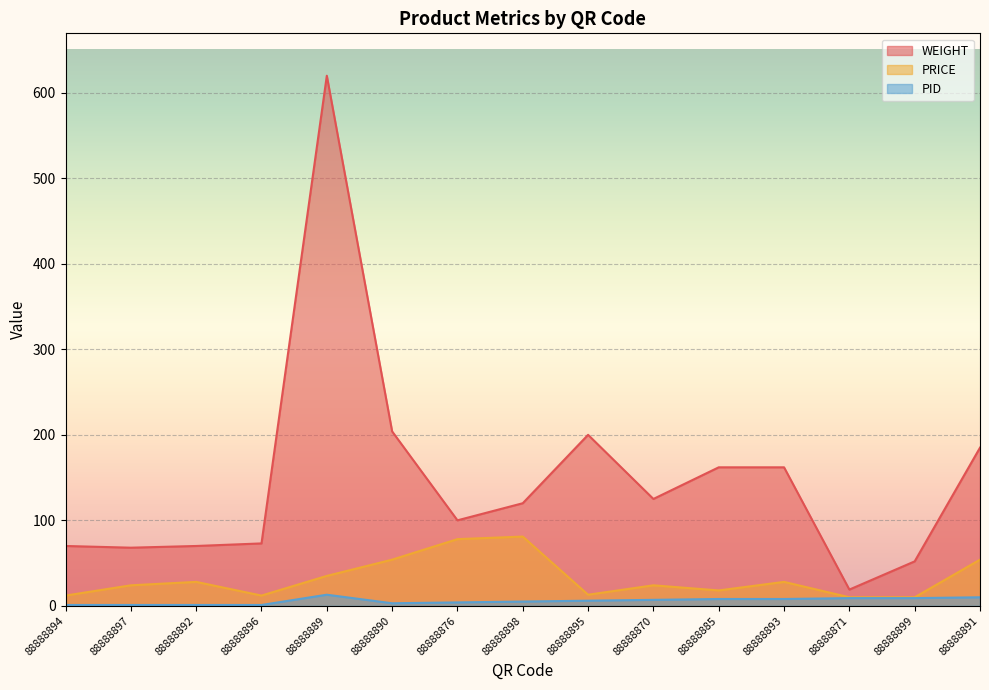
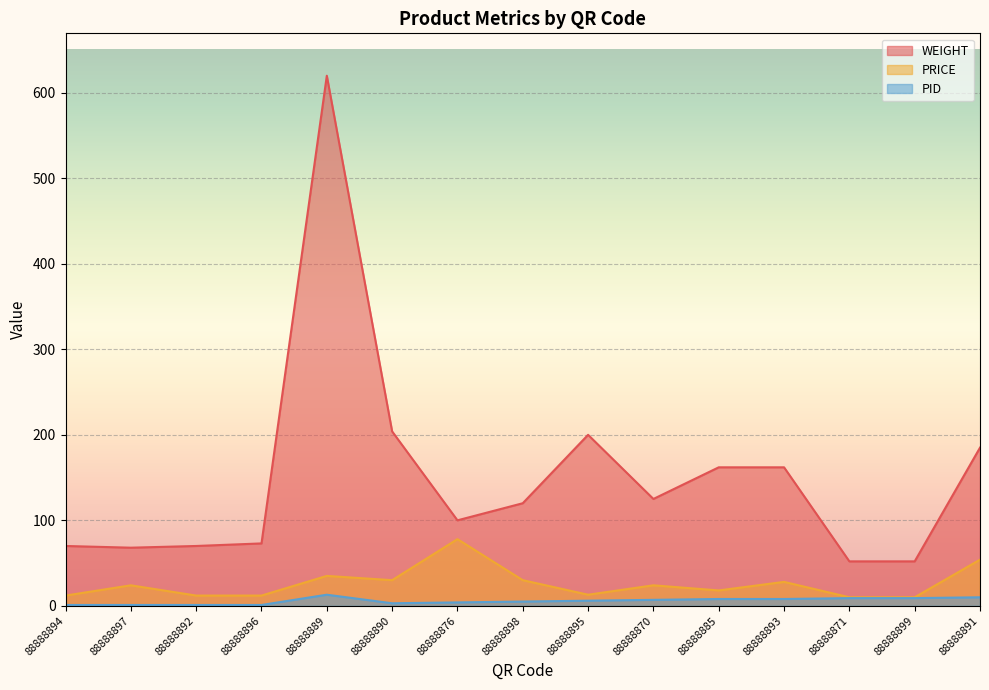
PRICE, 88888892: 30 -> 10
PRICE, 88888890: 50 -> 30
PRICE, 88888898: 80 -> 30
WEIGHT, 88888871: 20 -> 50
